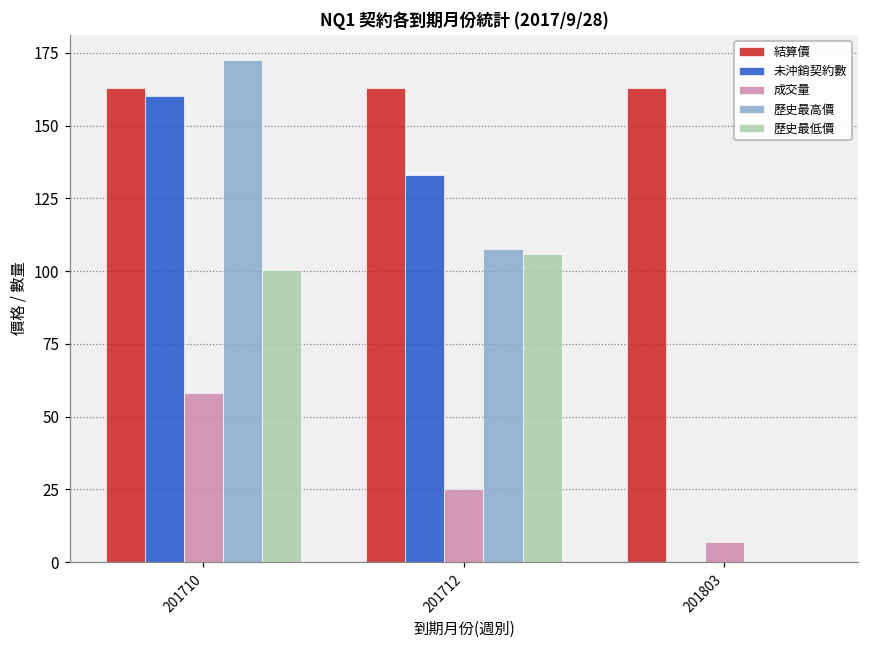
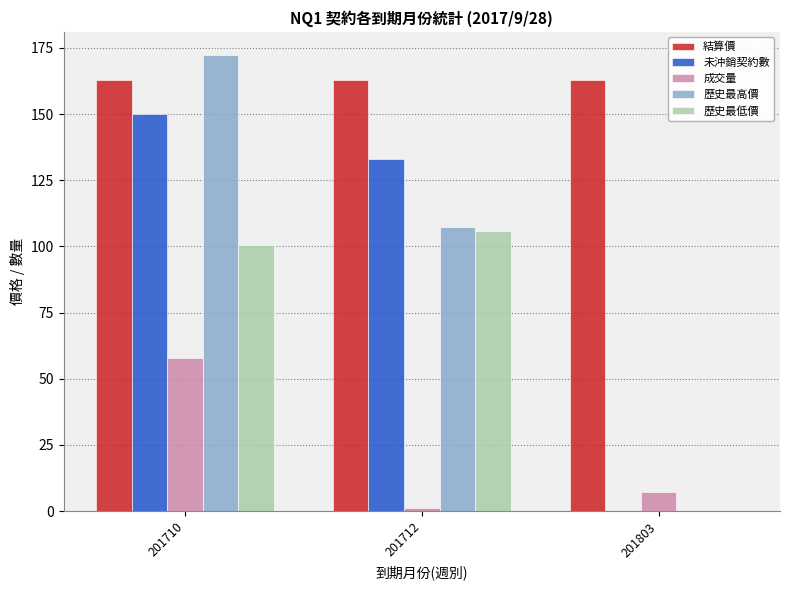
未沖銷契約數, 201710: 160 -> 150
成交量, 201712: 25 -> 1
